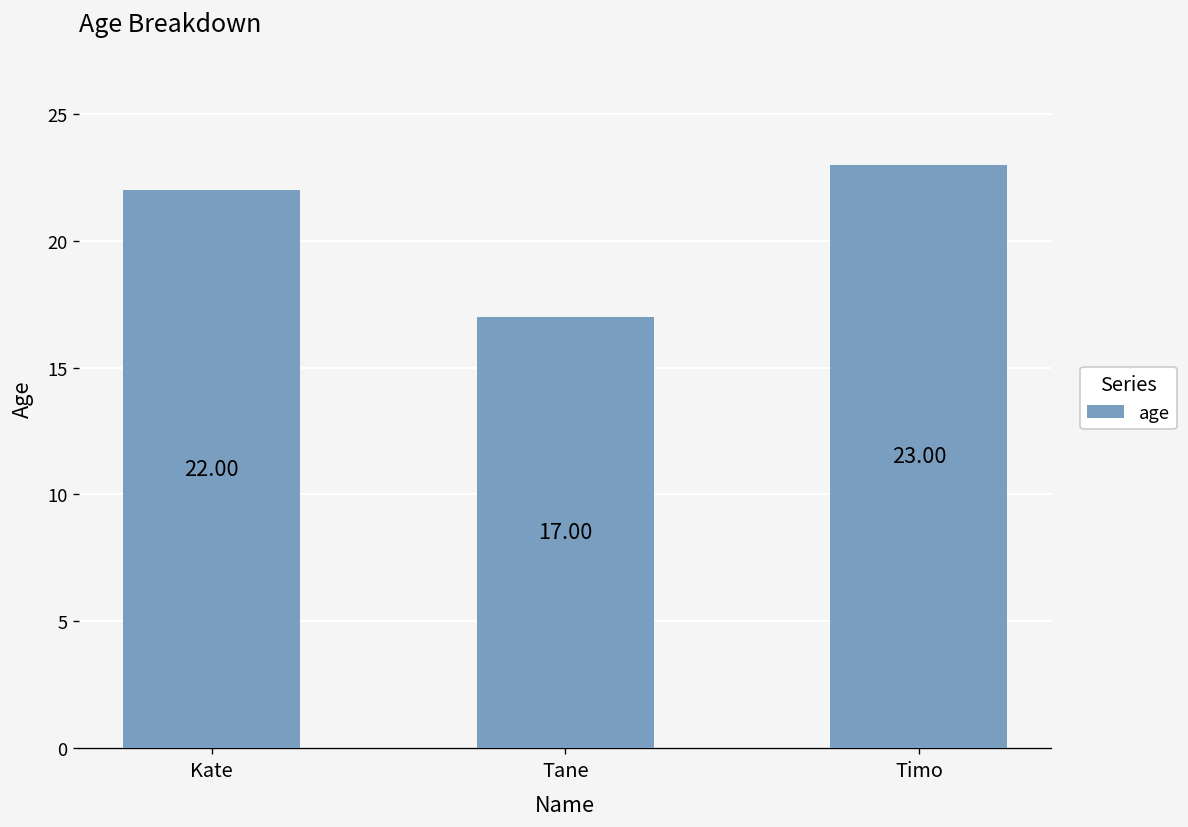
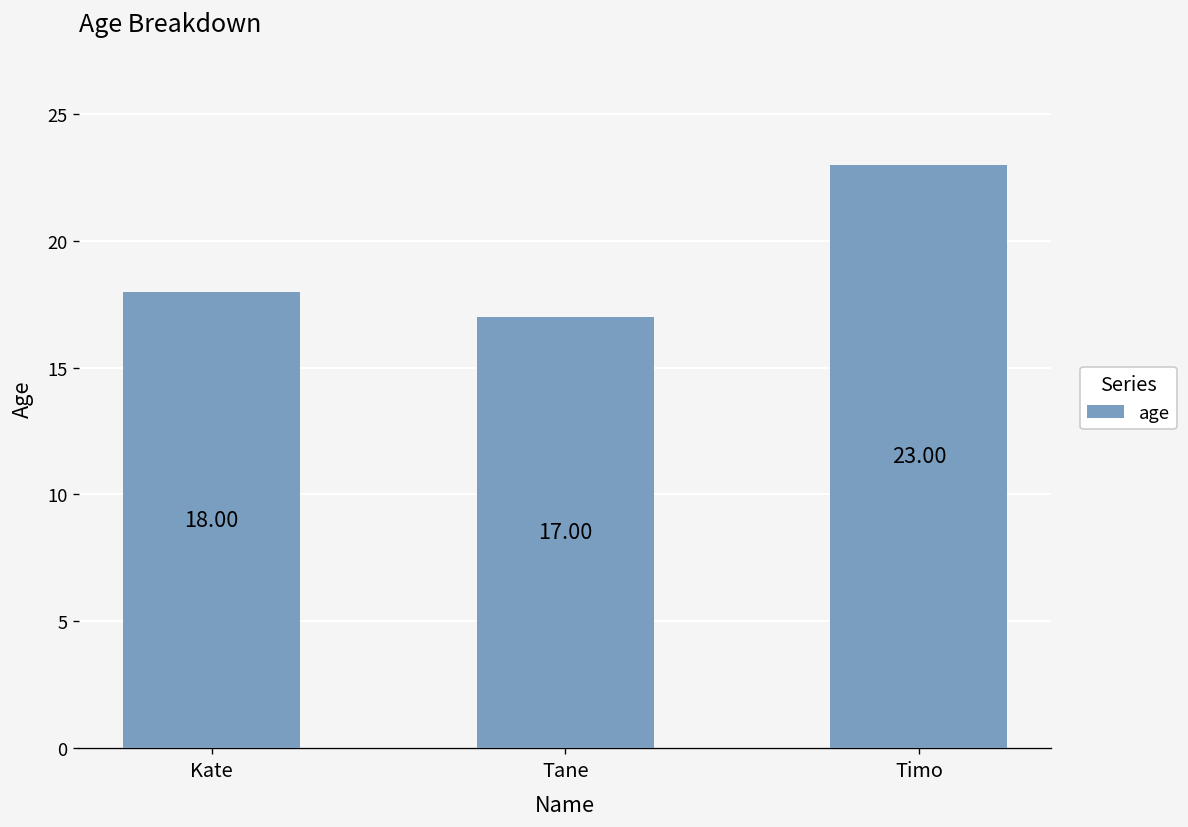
Kate: 22.00 -> 18.00
